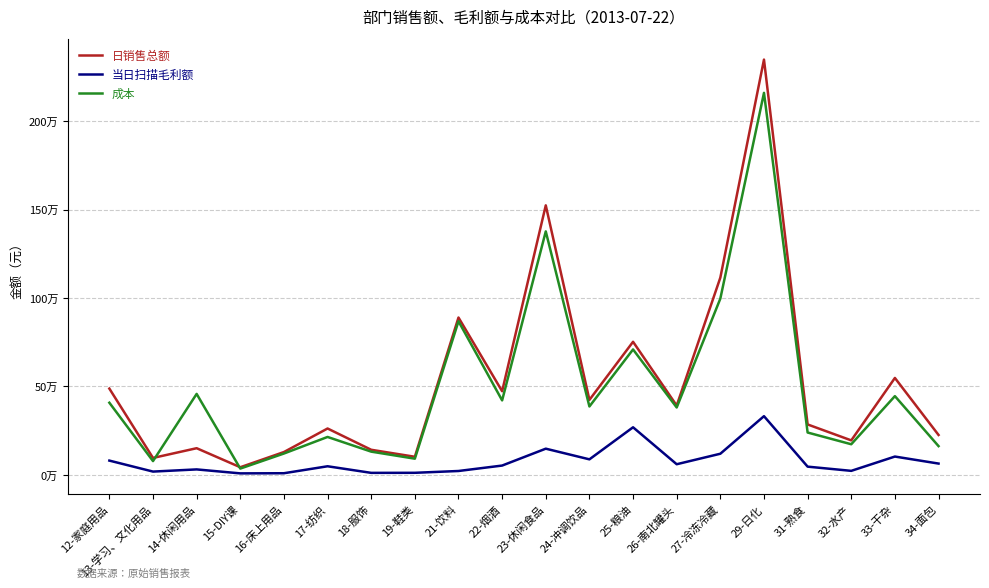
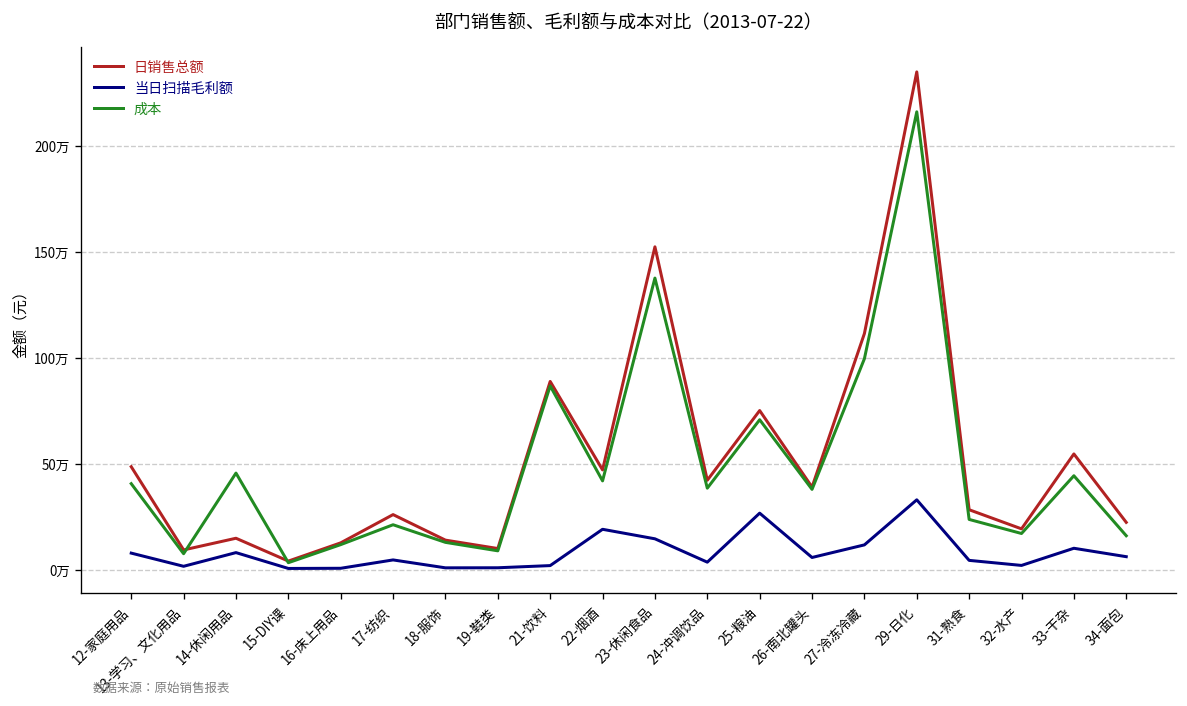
当日扫描毛利额, 14-休闲用品: 3万 -> 8万
当日扫描毛利额, 22-烟酒: 5万 -> 19万
当日扫描毛利额, 24-冲调饮品: 9万 -> 4万
